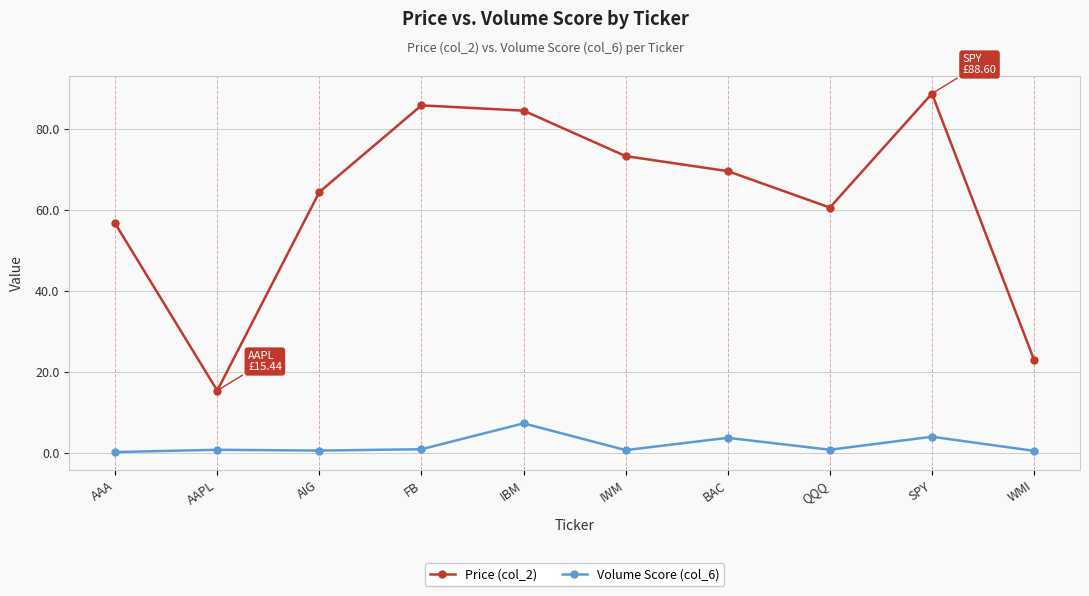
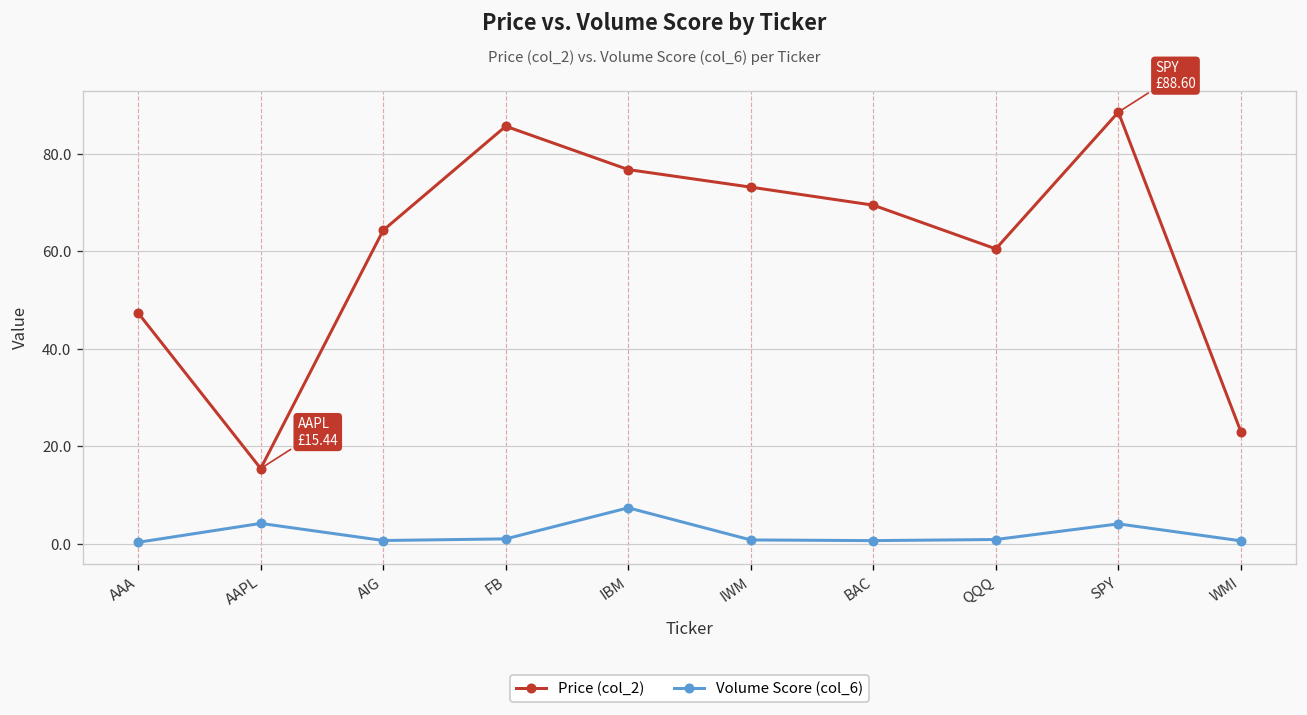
Price (col_2), AAA: 57 -> 47
Volume Score (col_6), AAPL: 1 -> 4
Price (col_2), IBM: 84 -> 77
Volume Score (col_6), BAC: 4 -> 1
